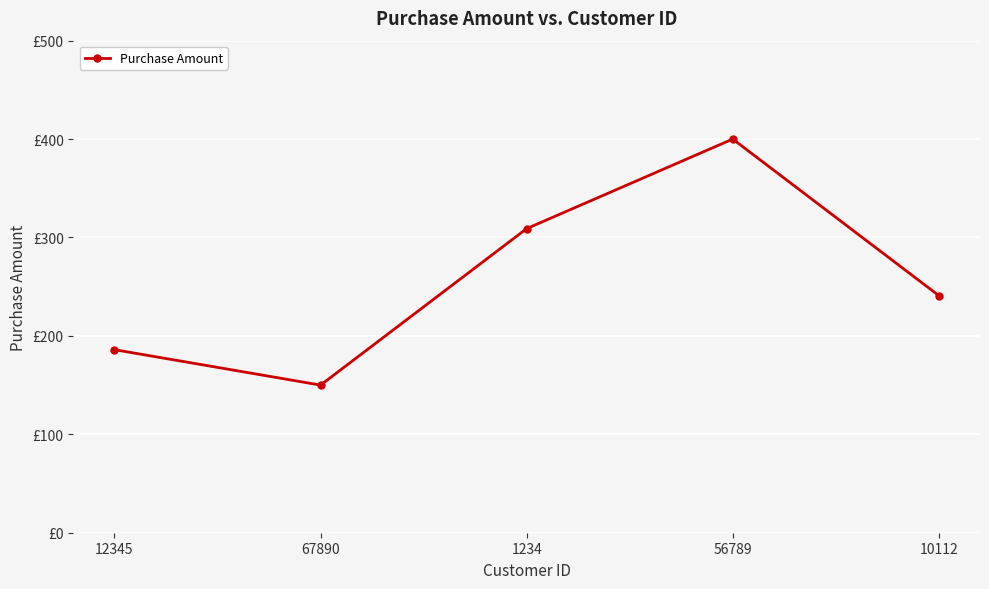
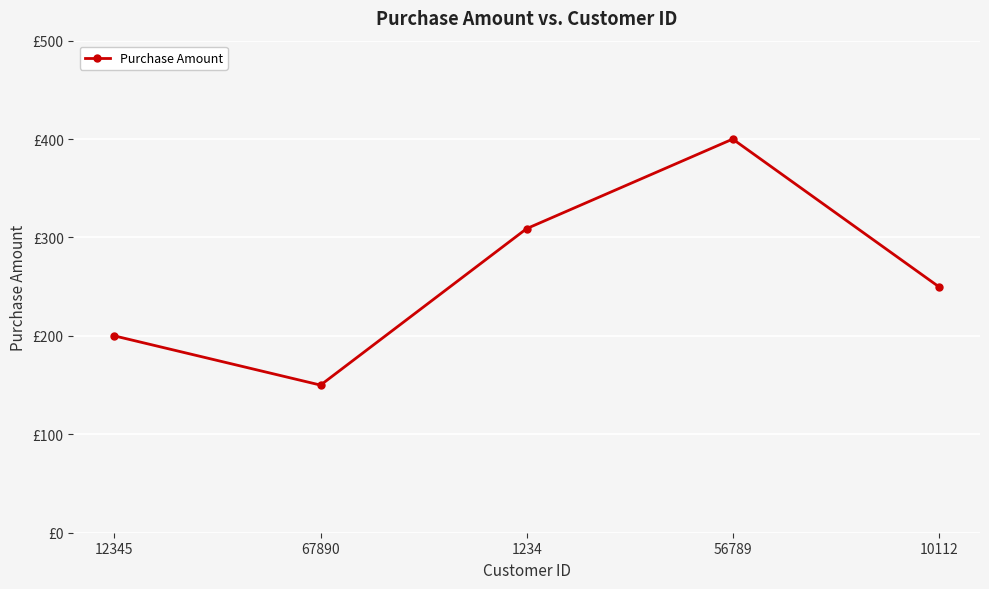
12345: £190 -> £200
10112: £240 -> £250
